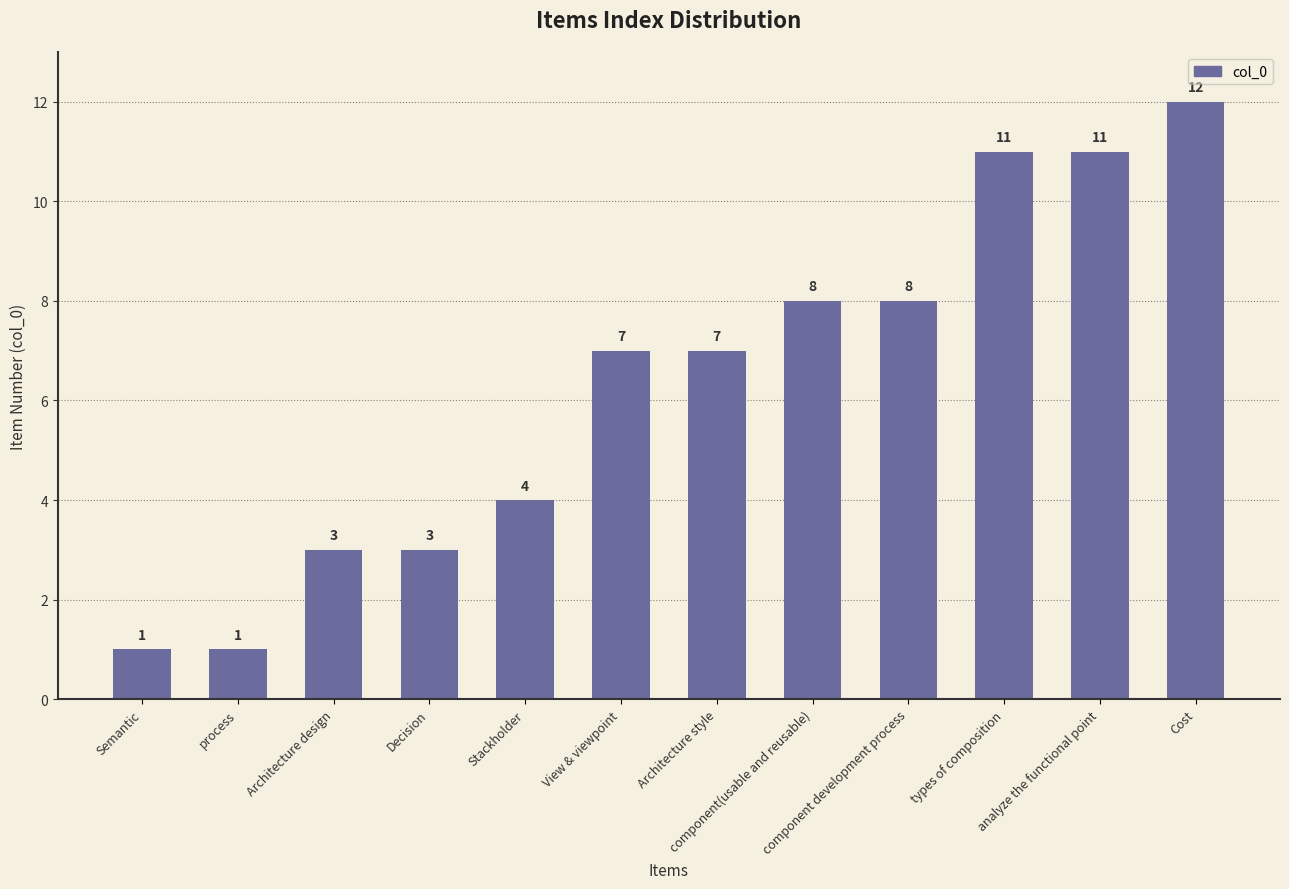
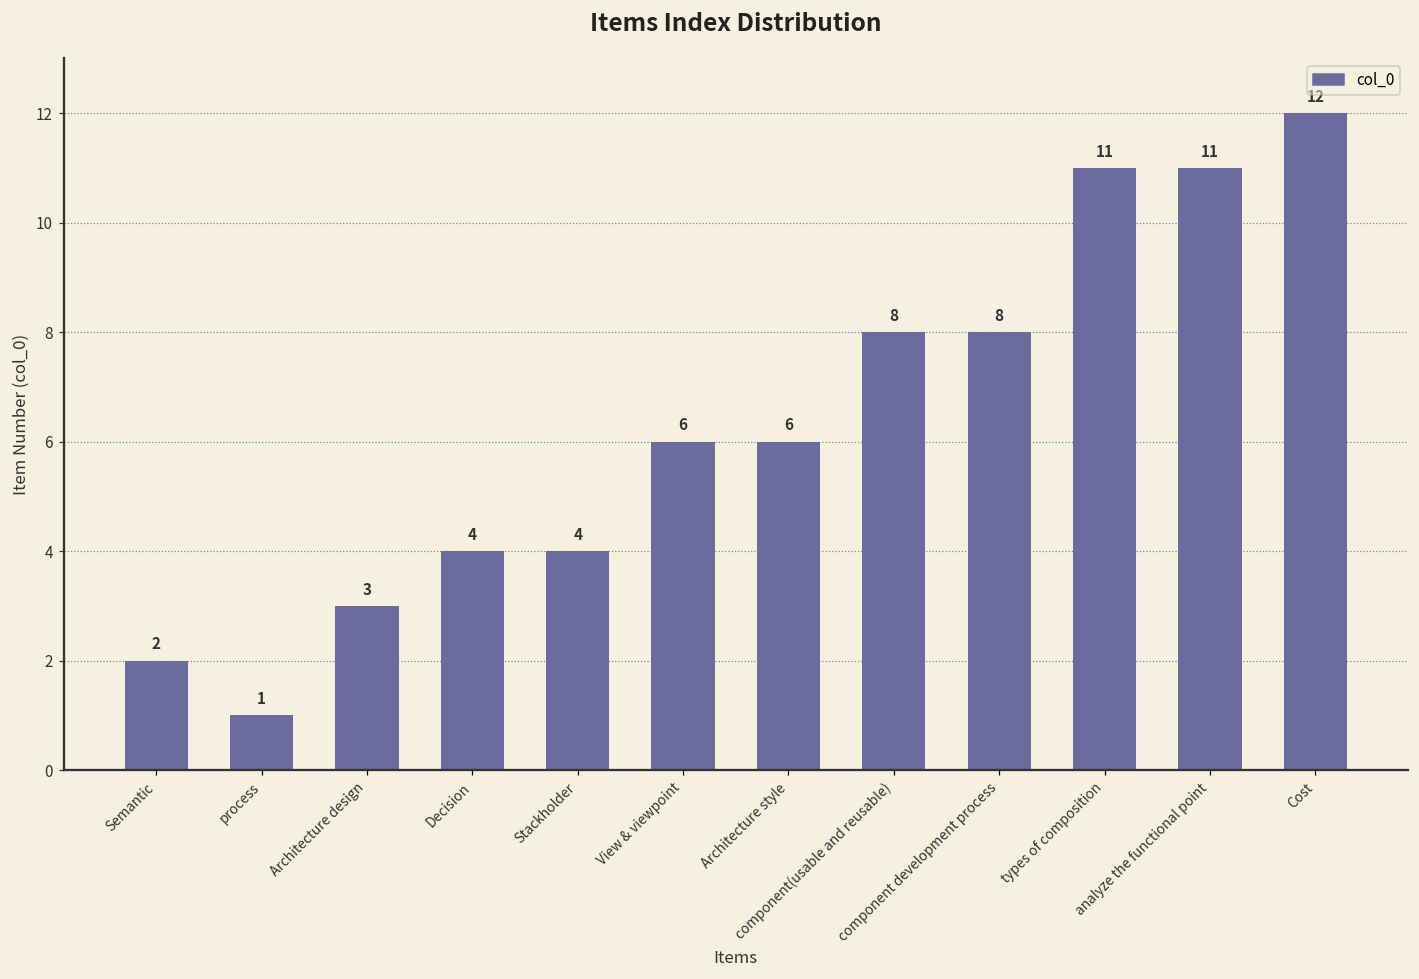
Semantic: 1 -> 2
Decision: 3 -> 4
View & viewpoint: 7 -> 6
Architecture style: 7 -> 6
